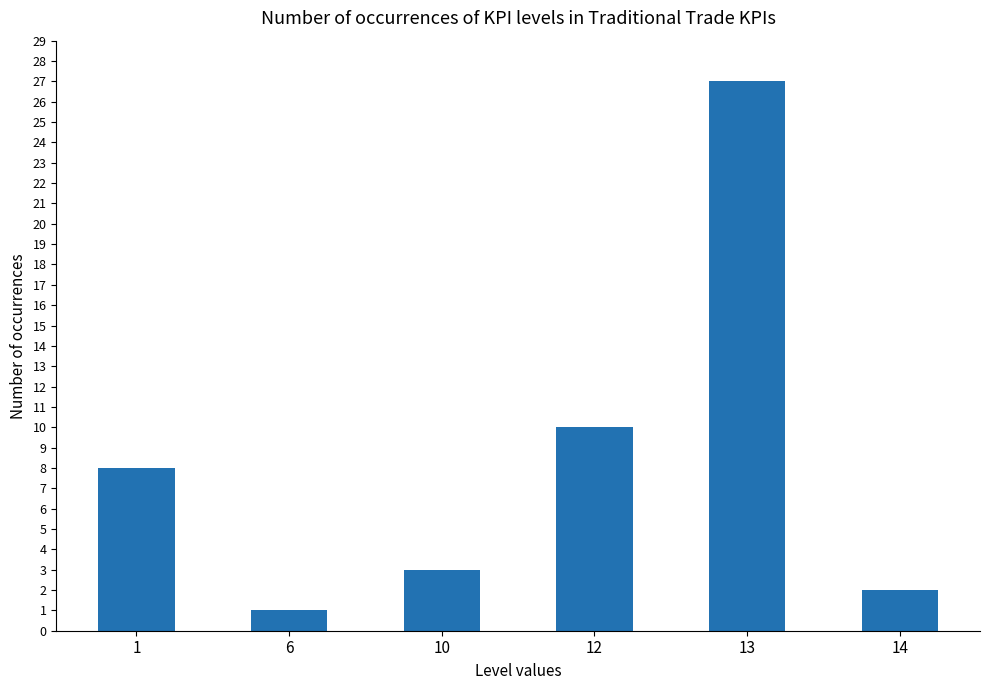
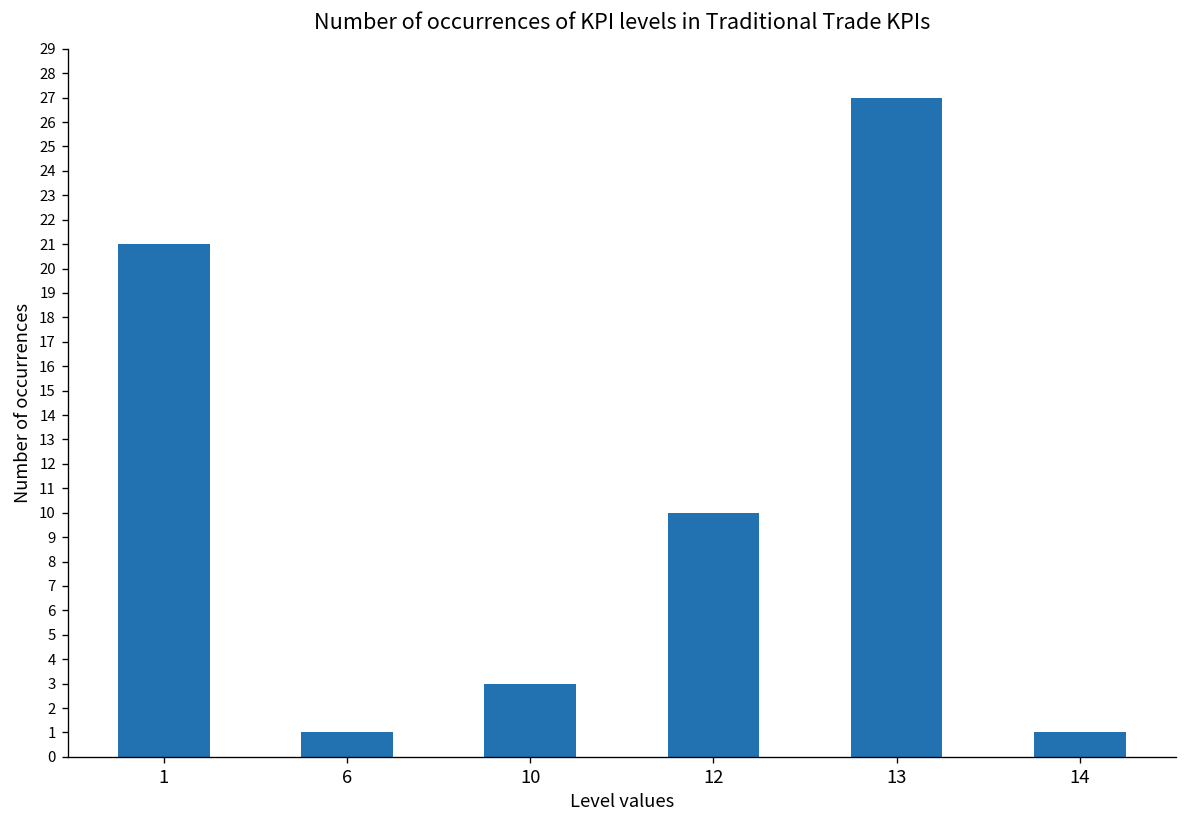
1: 8 -> 21
14: 2 -> 1
